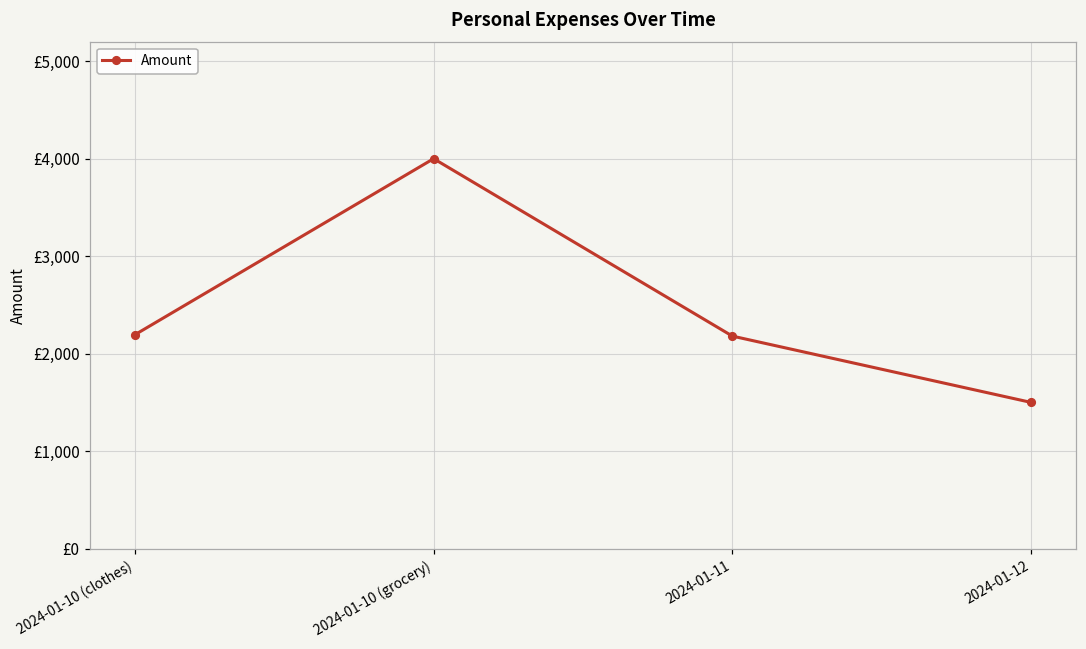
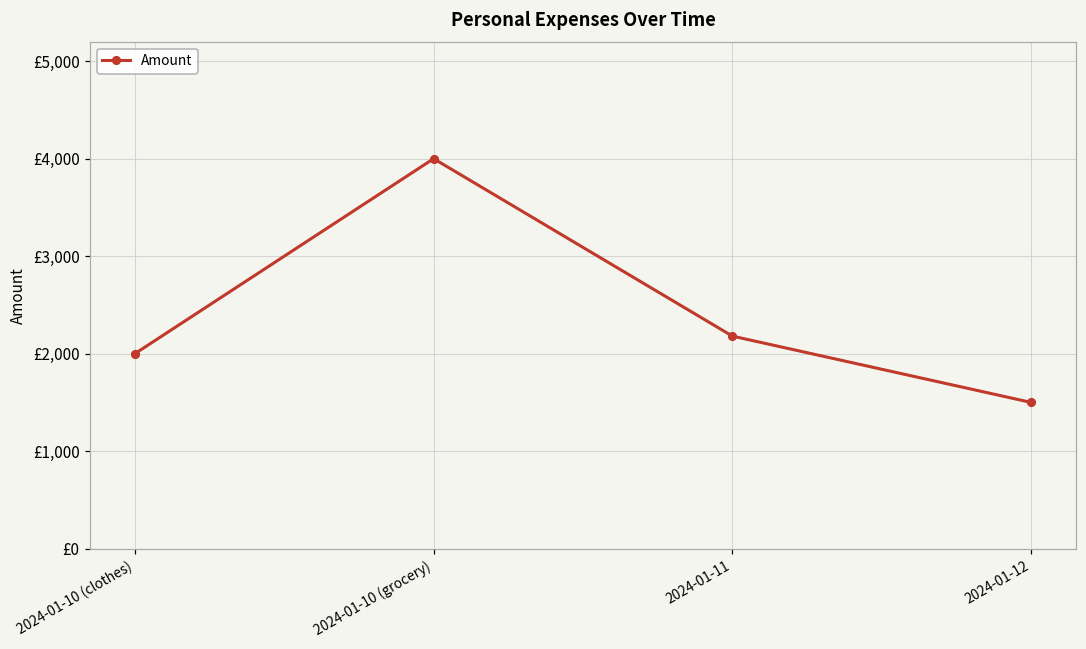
2024-01-10 (clothes): £2,200 -> £2,000
